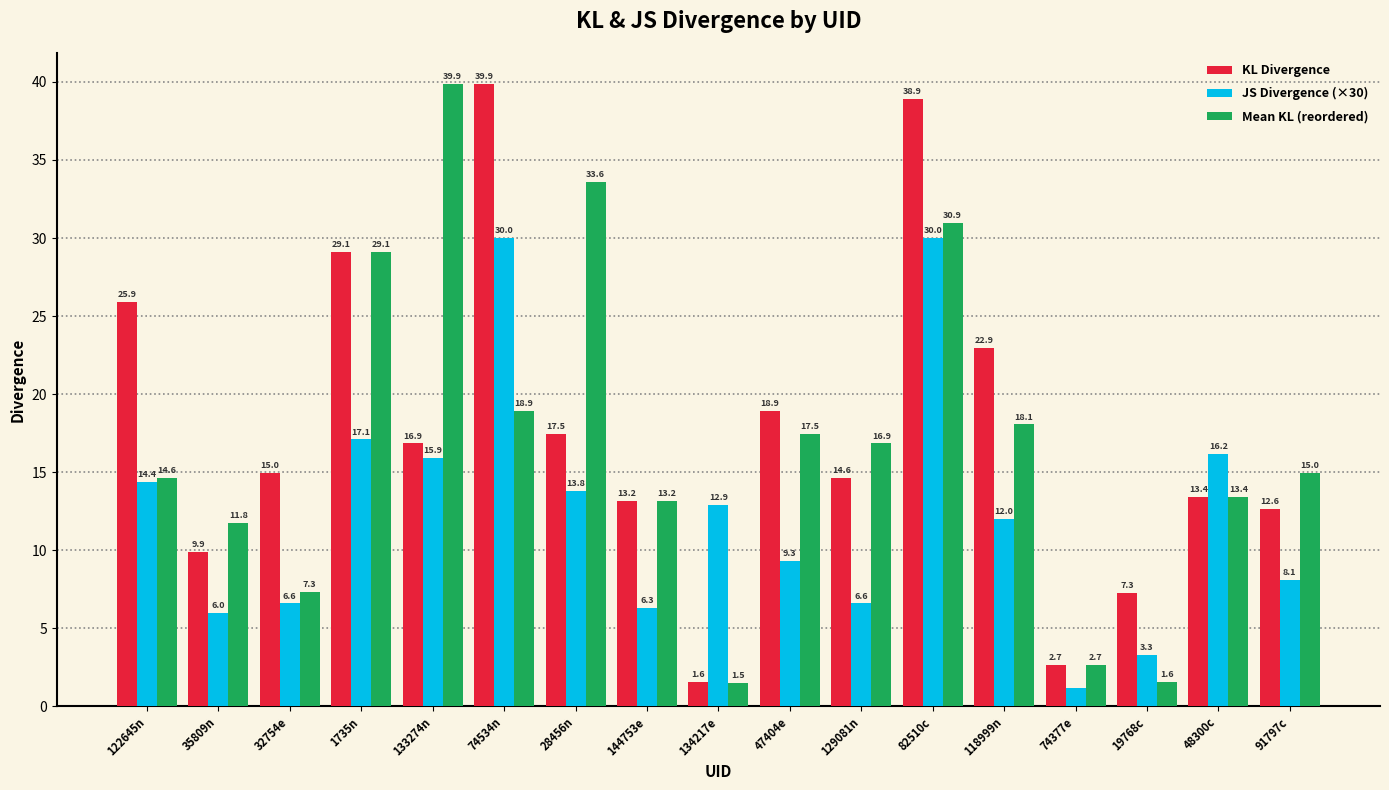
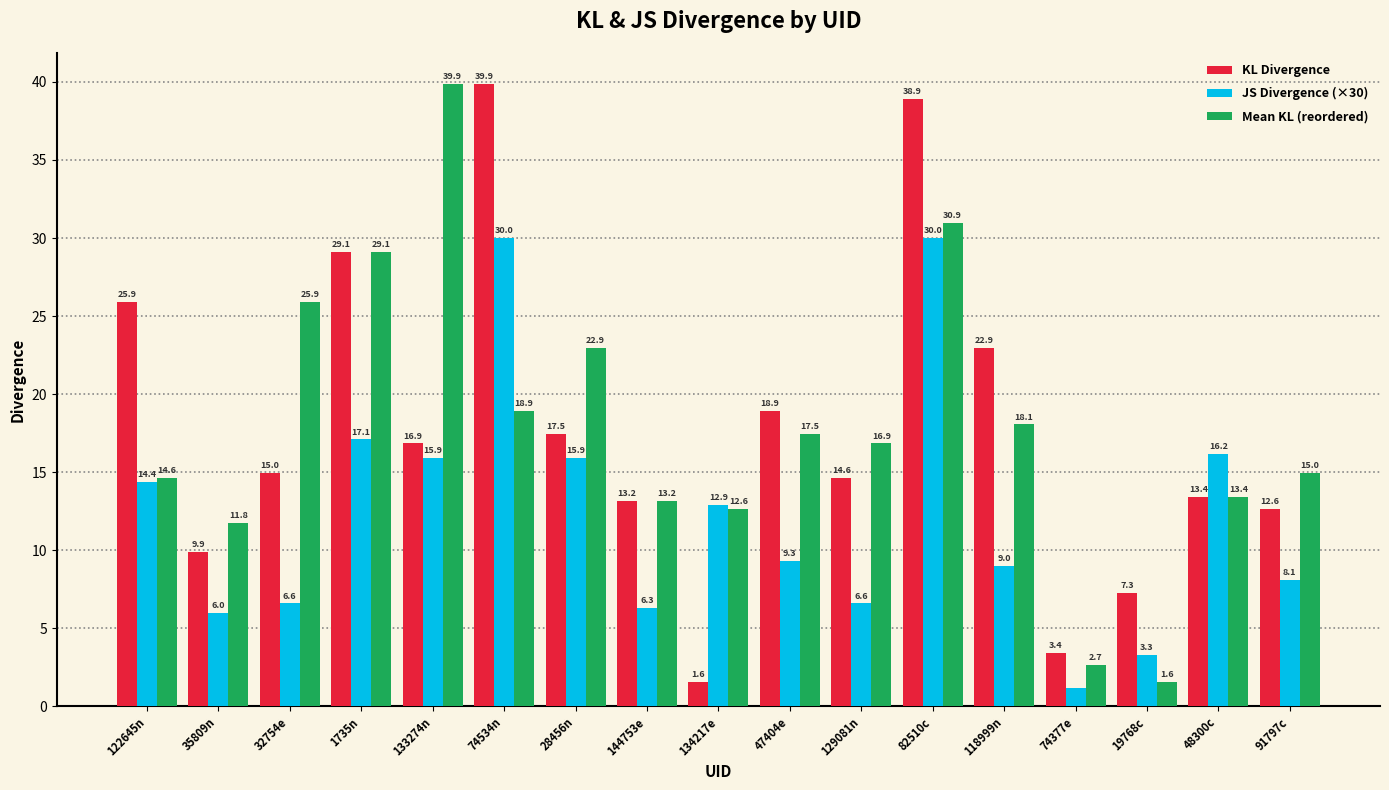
Mean KL (reordered), 32754e: 7.3 -> 25.9
JS Divergence (×30), 28456n: 13.8 -> 15.9
Mean KL (reordered), 28456n: 33.6 -> 22.9
Mean KL (reordered), 134217e: 1.5 -> 12.6
JS Divergence (×30), 118999n: 12.0 -> 9.0
KL Divergence, 74377e: 2.7 -> 3.4
